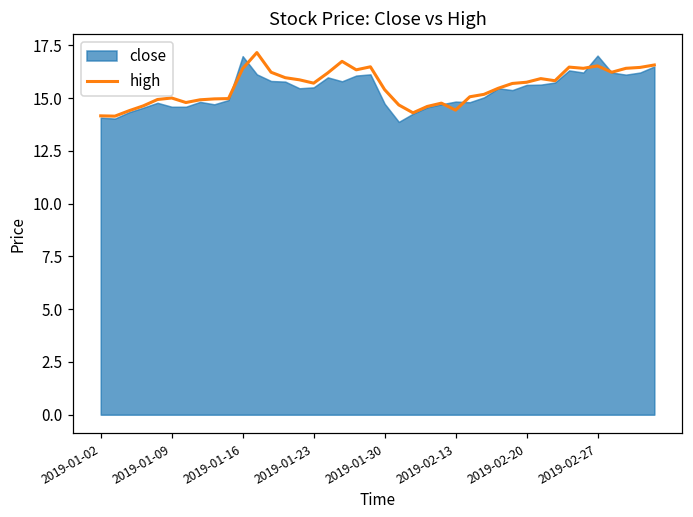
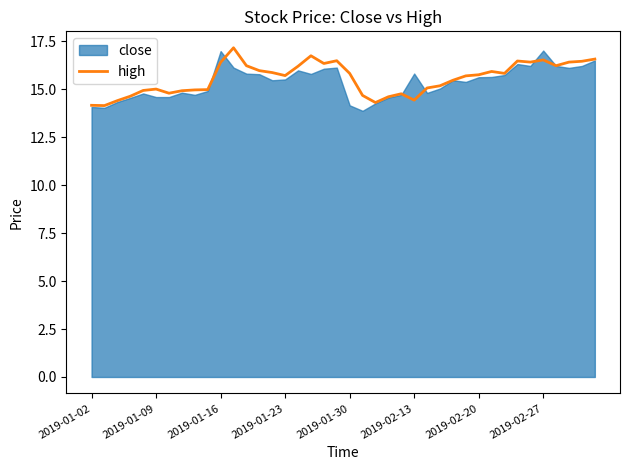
high, 2019-01-30: 15.4 -> 15.8
close, 2019-01-30: 14.7 -> 14.2
close, 2019-02-13: 14.8 -> 15.8
